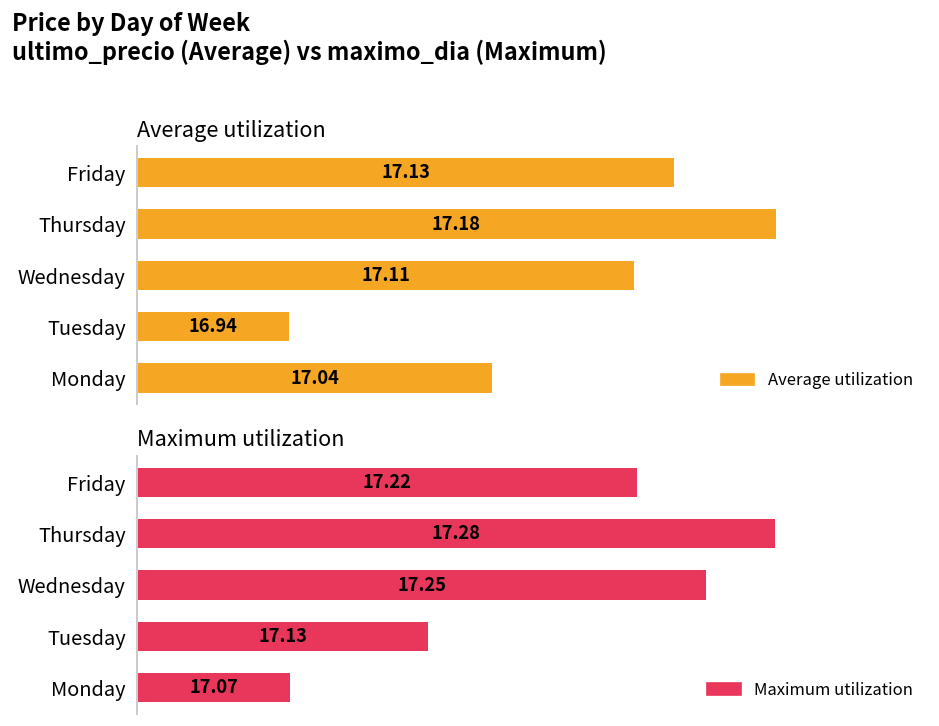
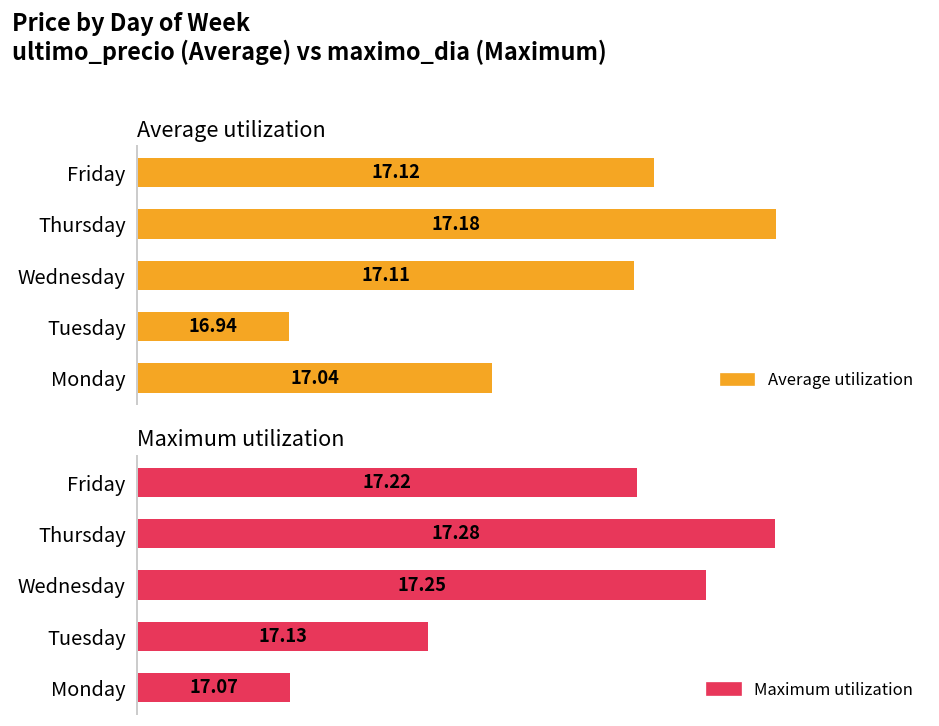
Average utilization, Friday: 17.13 -> 17.12
